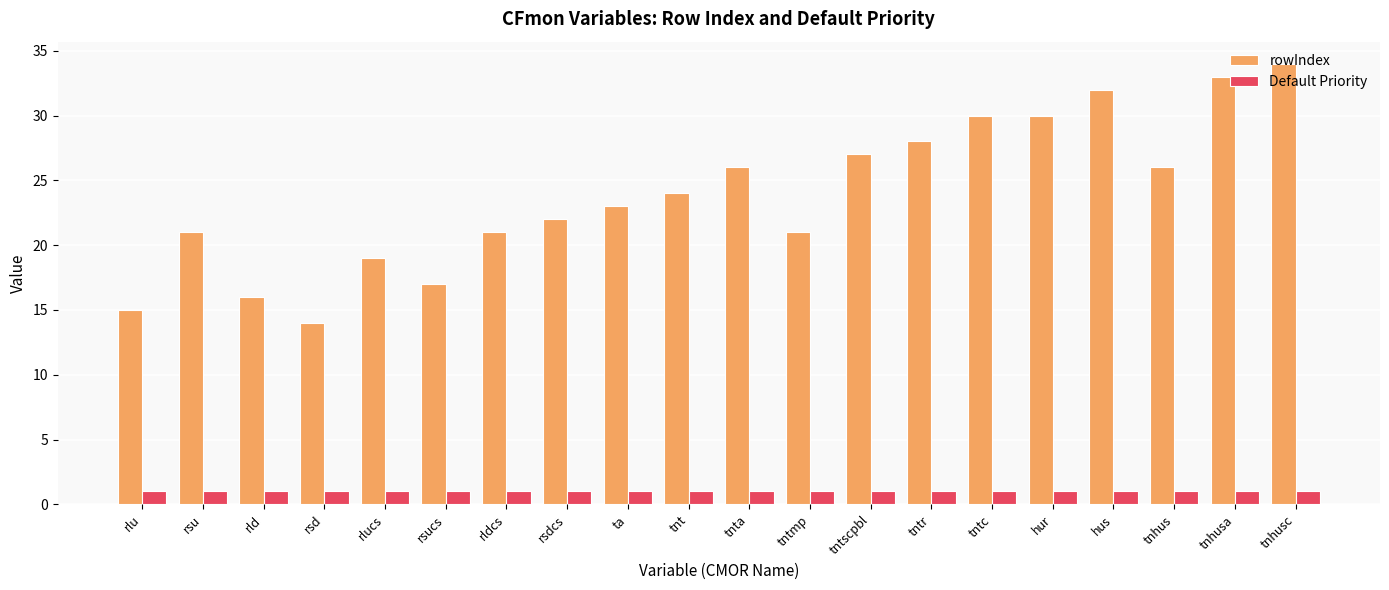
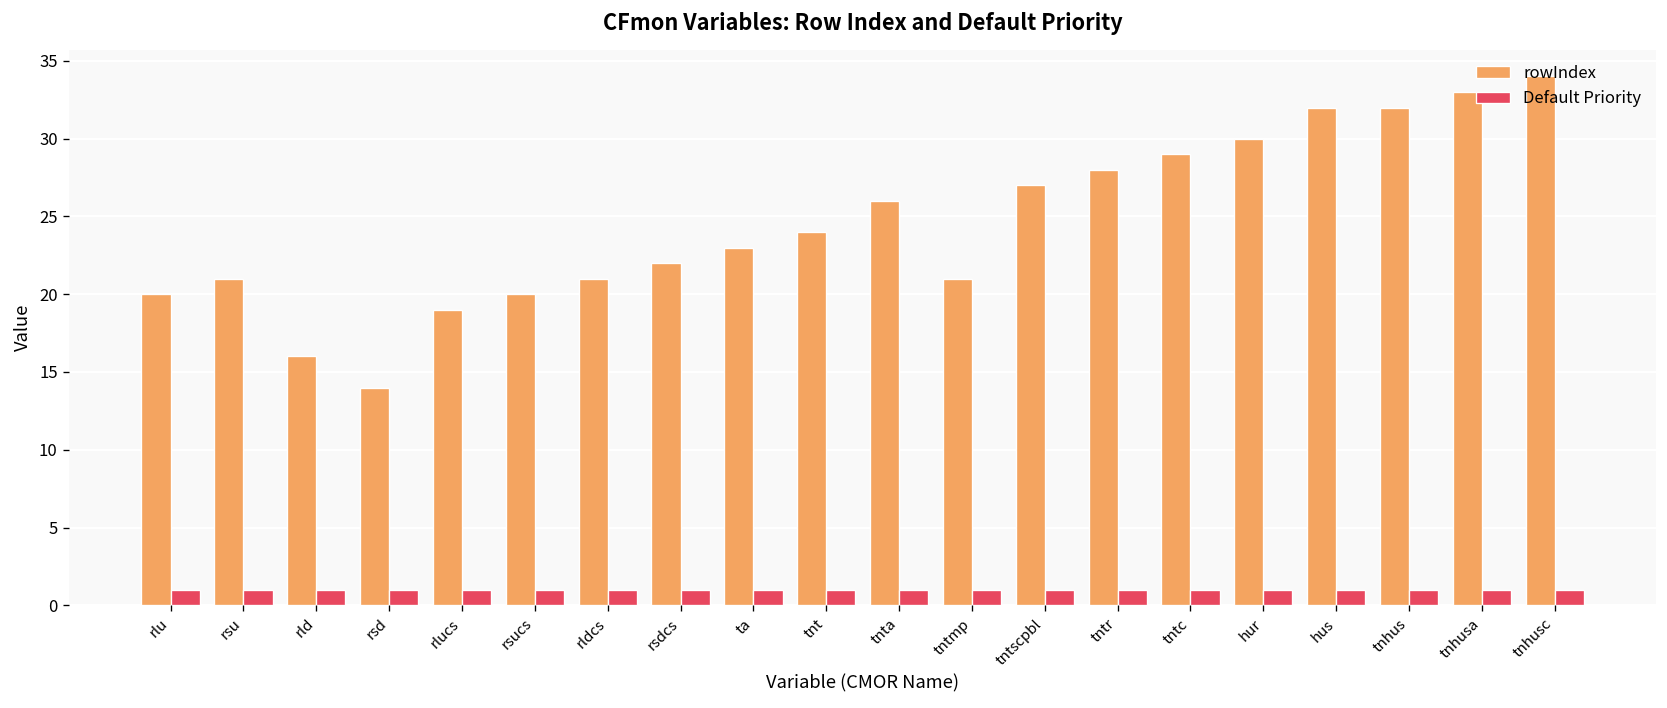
rowIndex, rlu: 15 -> 20
rowIndex, rsucs: 17 -> 20
rowIndex, tntc: 30 -> 29
rowIndex, tnhus: 26 -> 32
